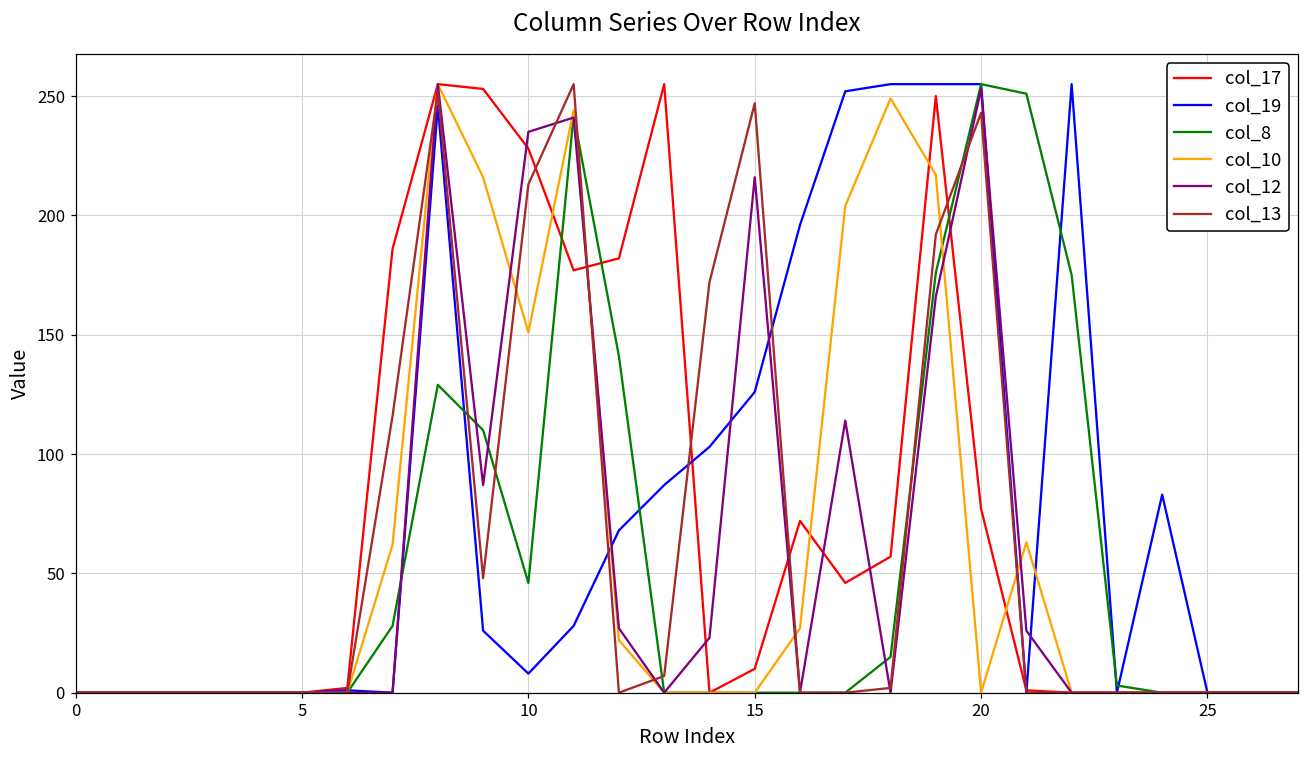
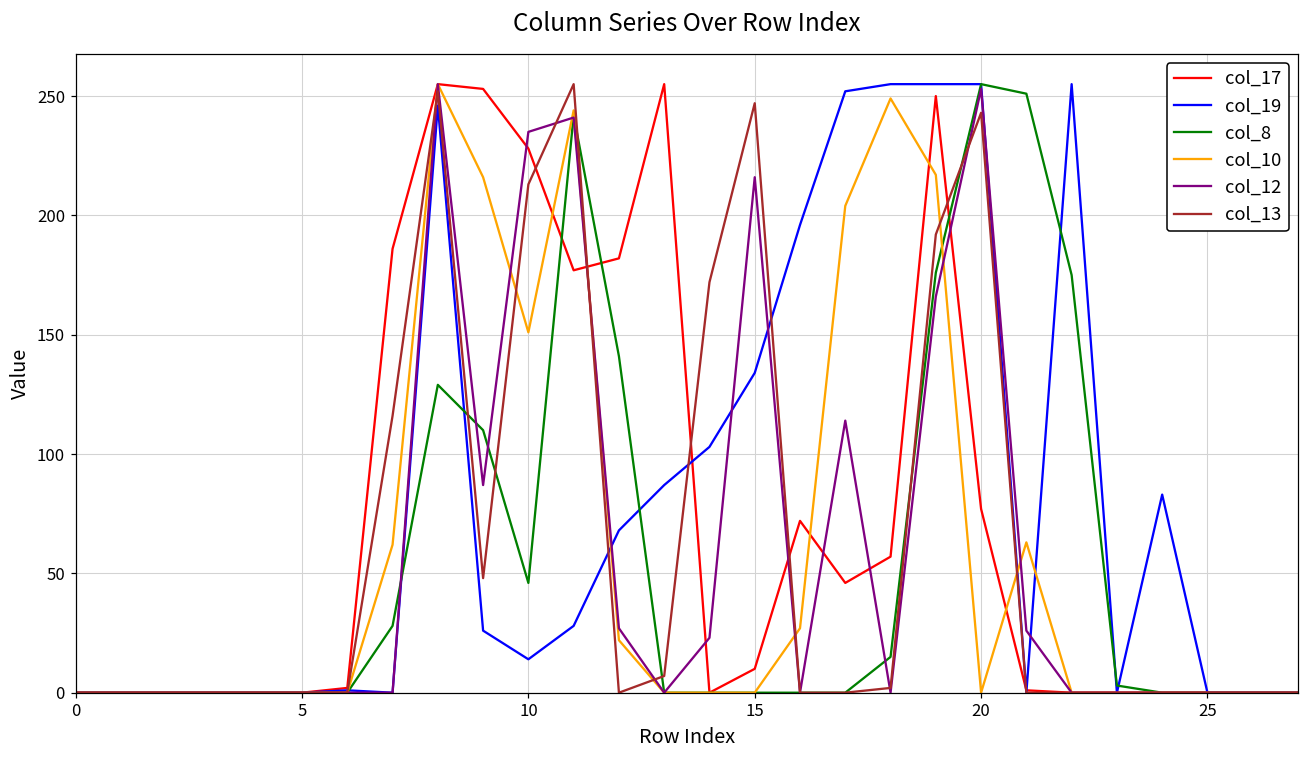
col_19, 10: 8 -> 14
col_19, 15: 126 -> 134
